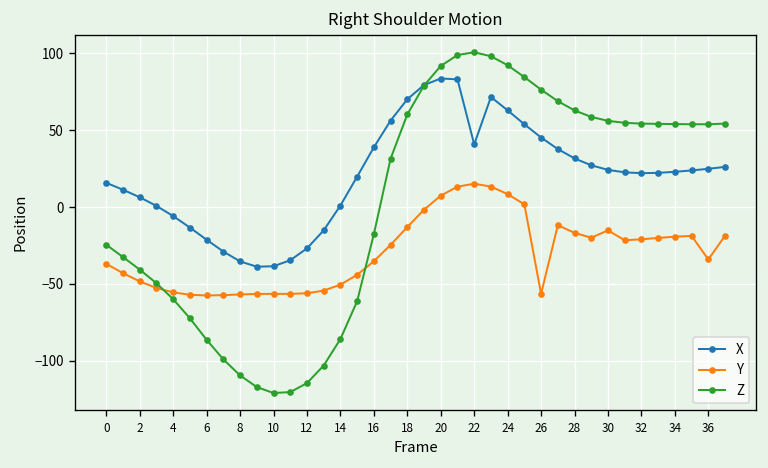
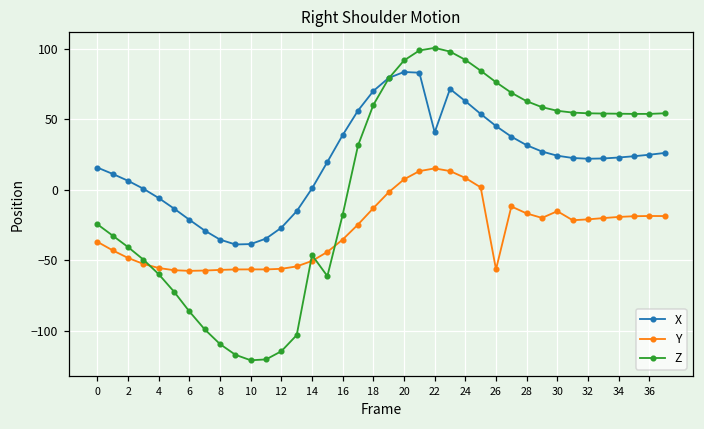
Z, 14: -86 -> -46
Y, 36: -34 -> -19
